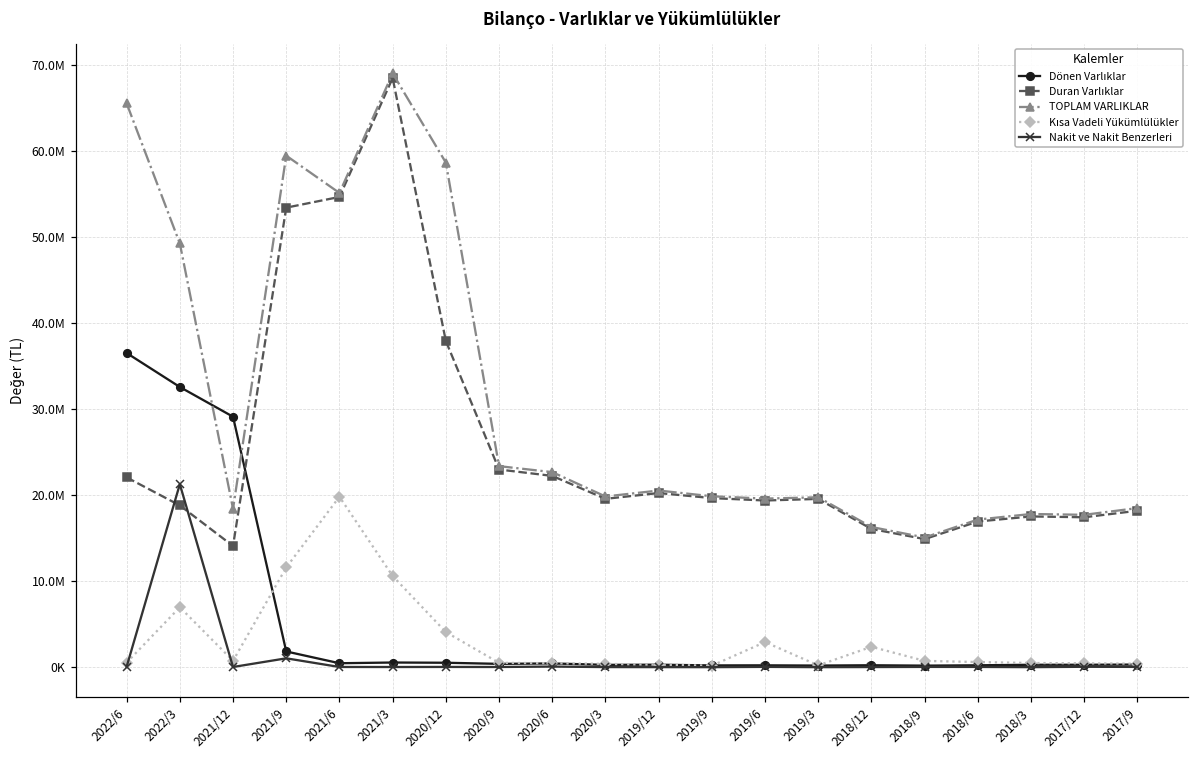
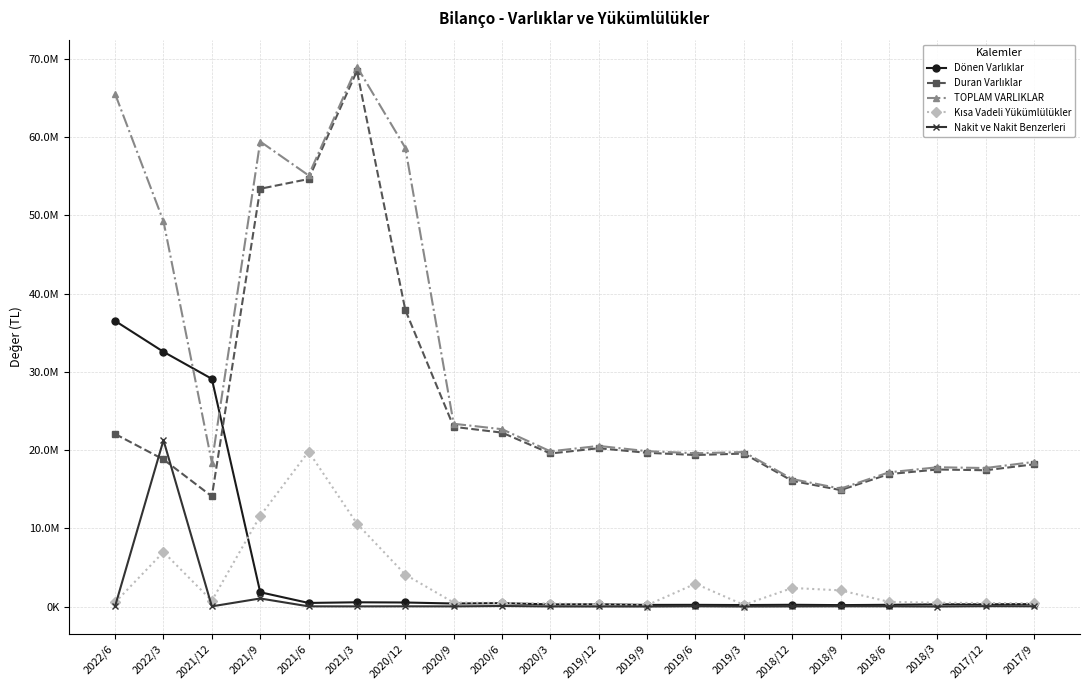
Kısa Vadeli Yükümlülükler, 2018/9: 1000000 -> 2000000
